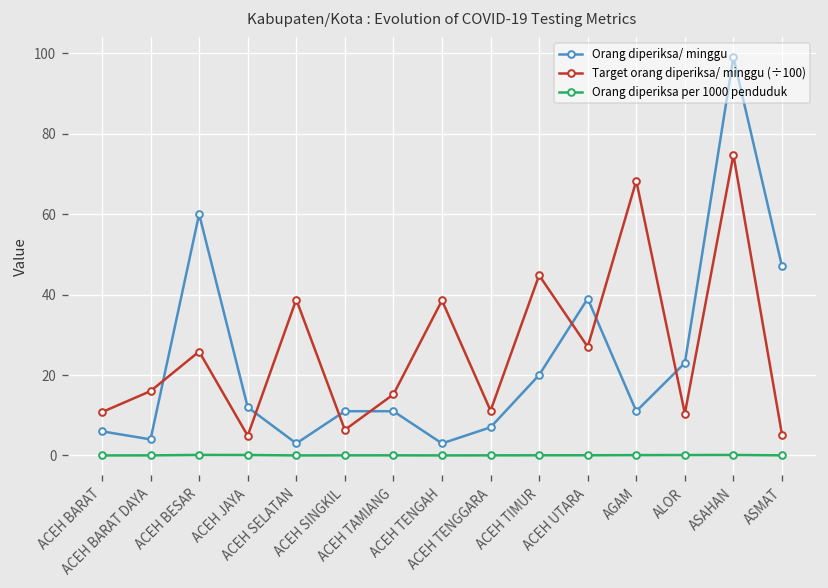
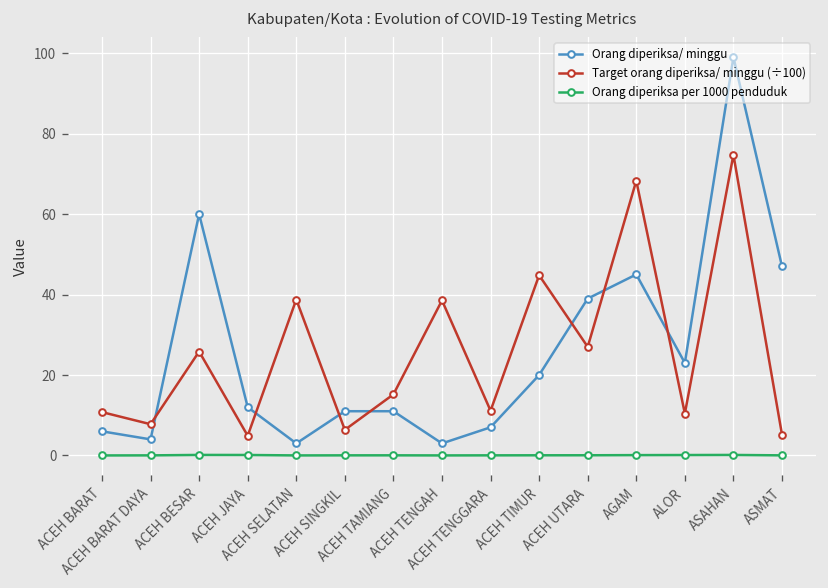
Target orang diperiksa/ minggu (÷100), ACEH BARAT DAYA: 16 -> 8
Orang diperiksa/ minggu, AGAM: 11 -> 45
